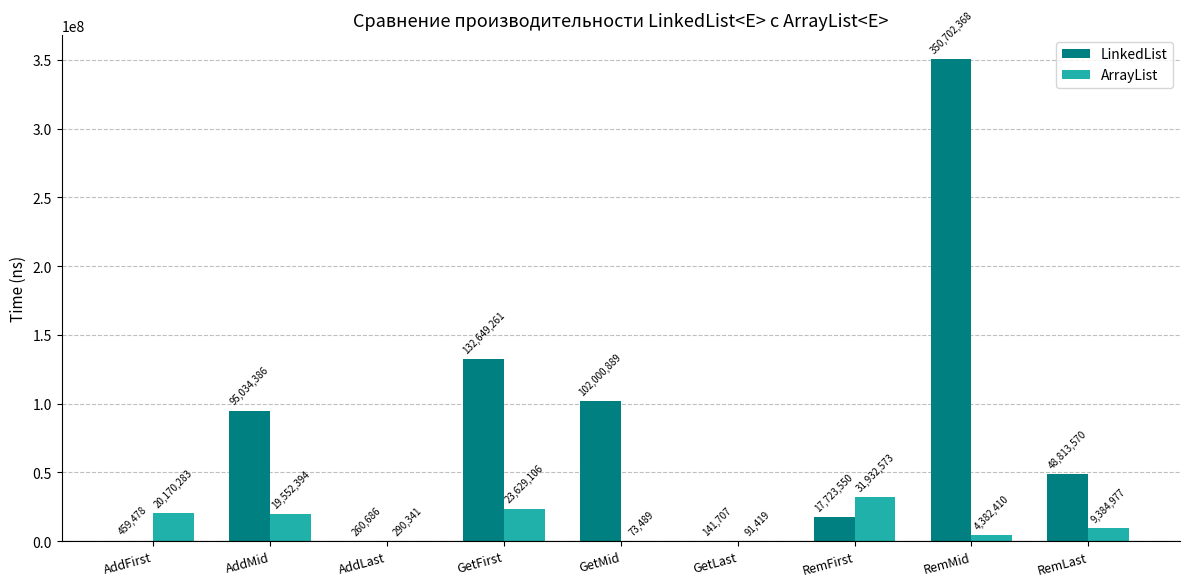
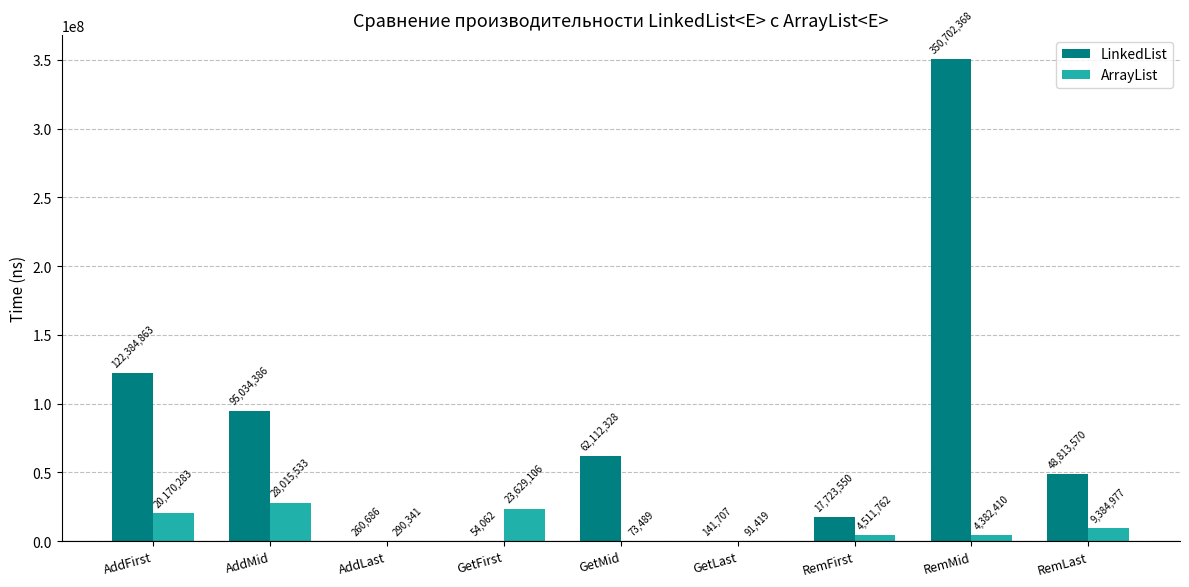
LinkedList, AddFirst: 459,478 -> 122,384,863
ArrayList, AddMid: 19,552,394 -> 28,015,533
LinkedList, GetFirst: 132,649,261 -> 54,062
LinkedList, GetMid: 102,000,889 -> 62,112,328
ArrayList, RemFirst: 31,932,573 -> 4,511,762
